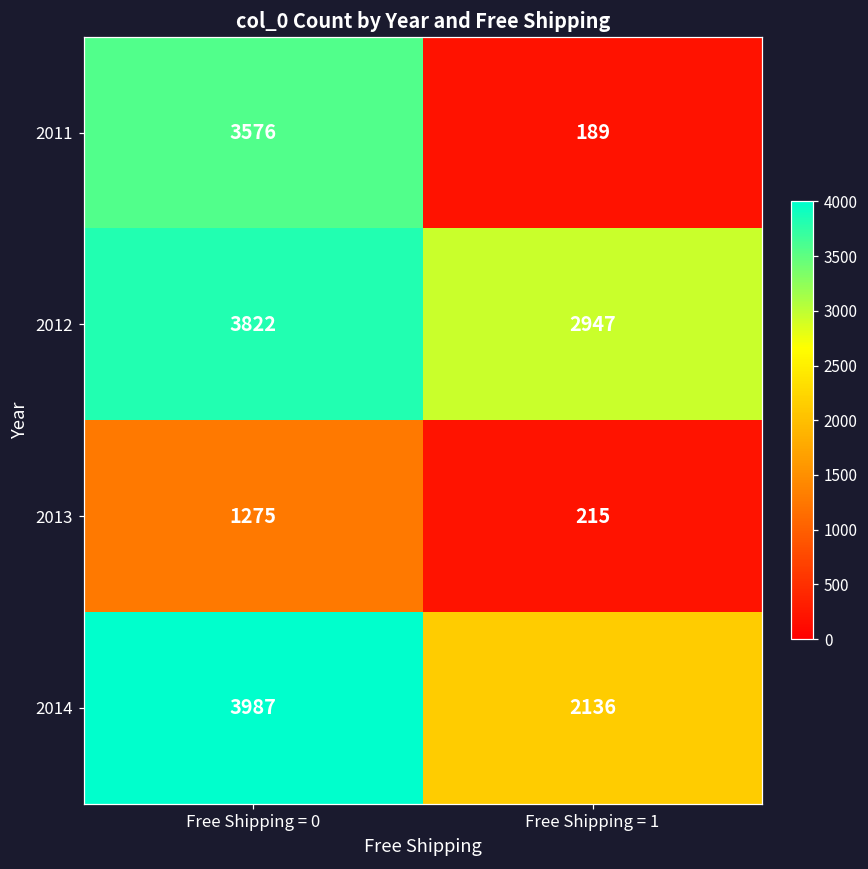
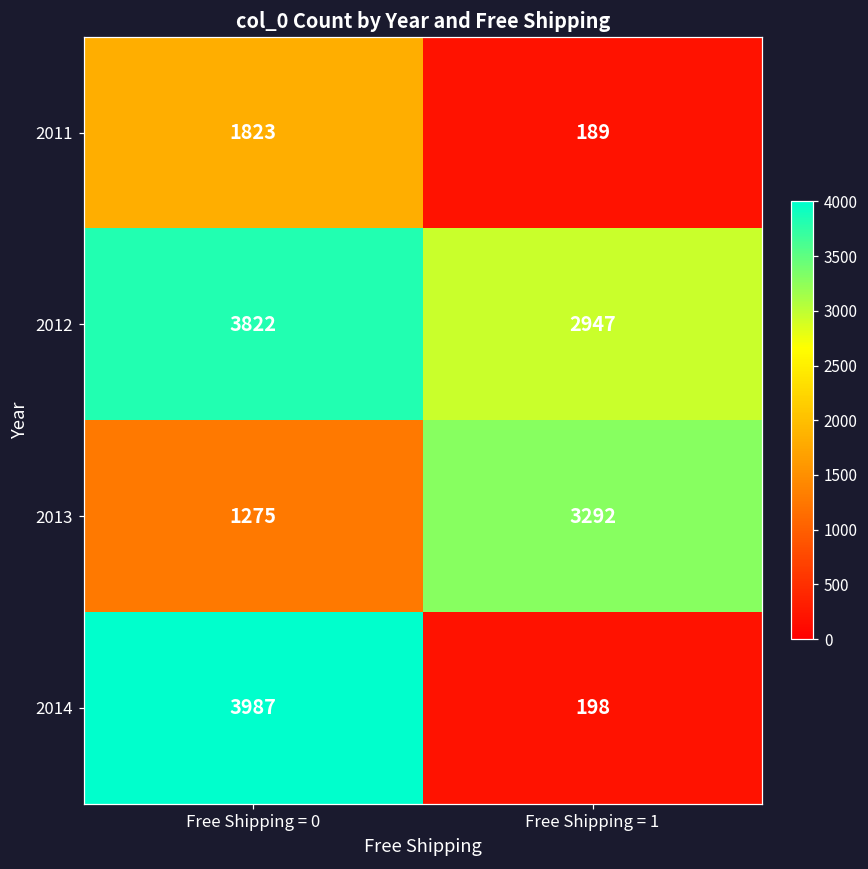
2011, Free Shipping = 0: 3576 -> 1823
2013, Free Shipping = 1: 215 -> 3292
2014, Free Shipping = 1: 2136 -> 198
